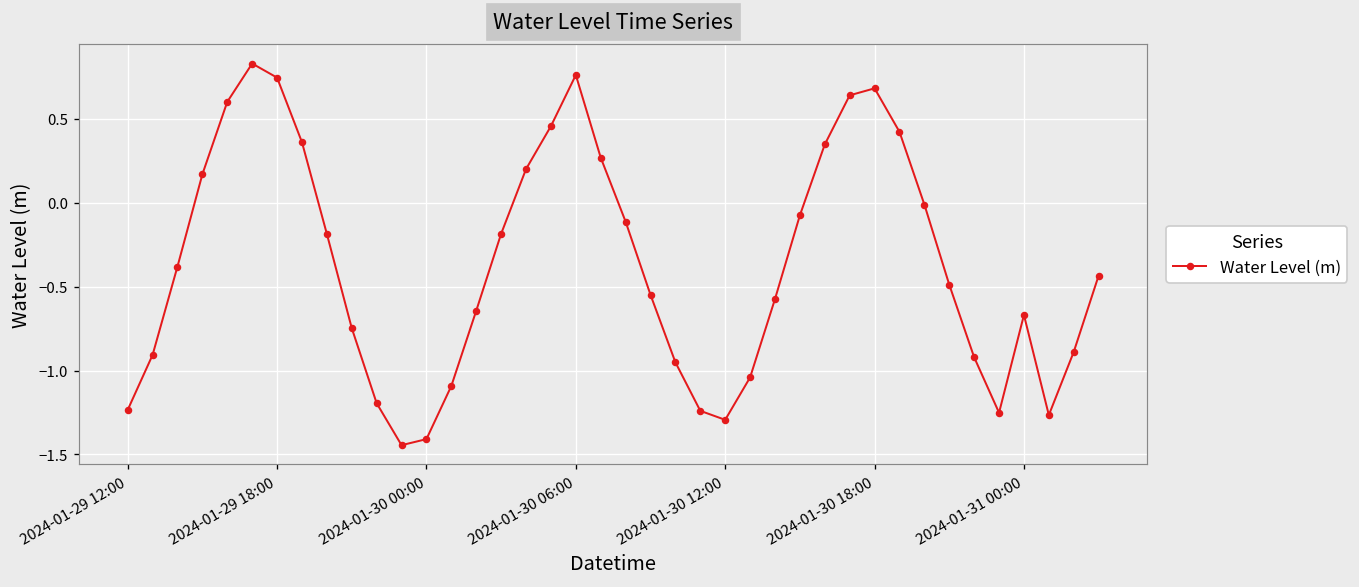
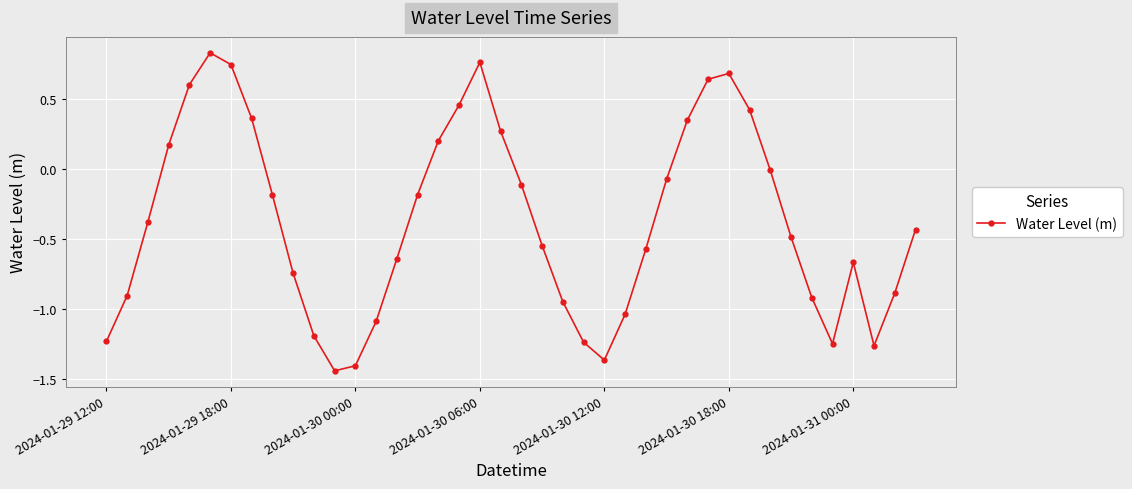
2024-01-30 12:00: -1.29 -> -1.37
